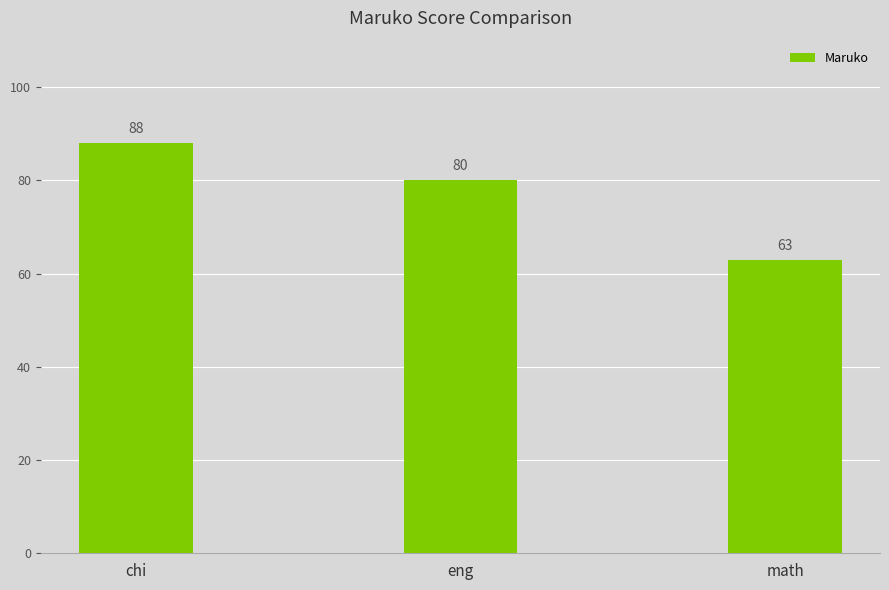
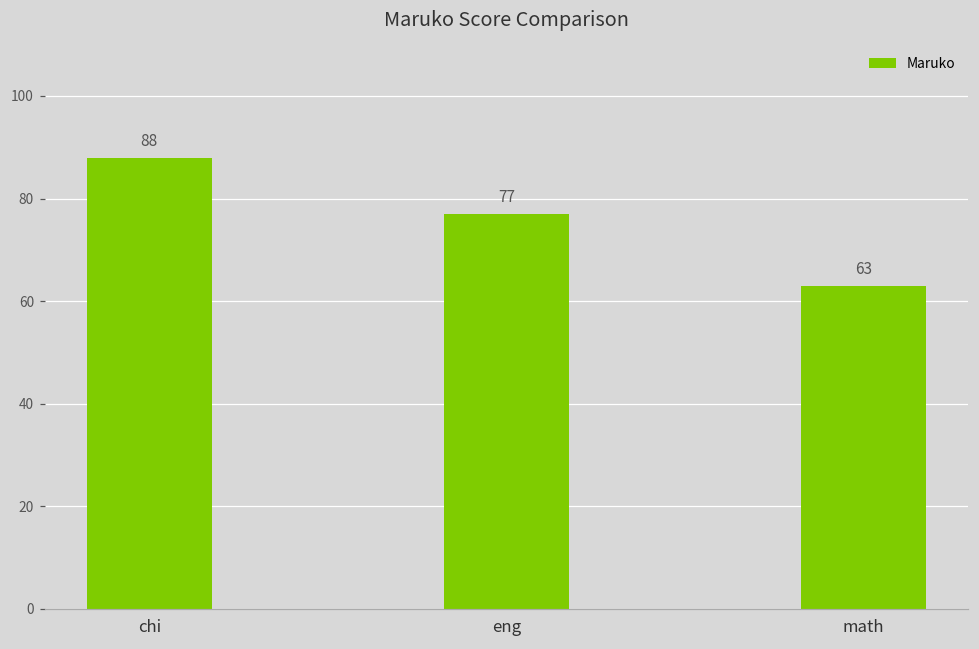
eng: 80 -> 77
